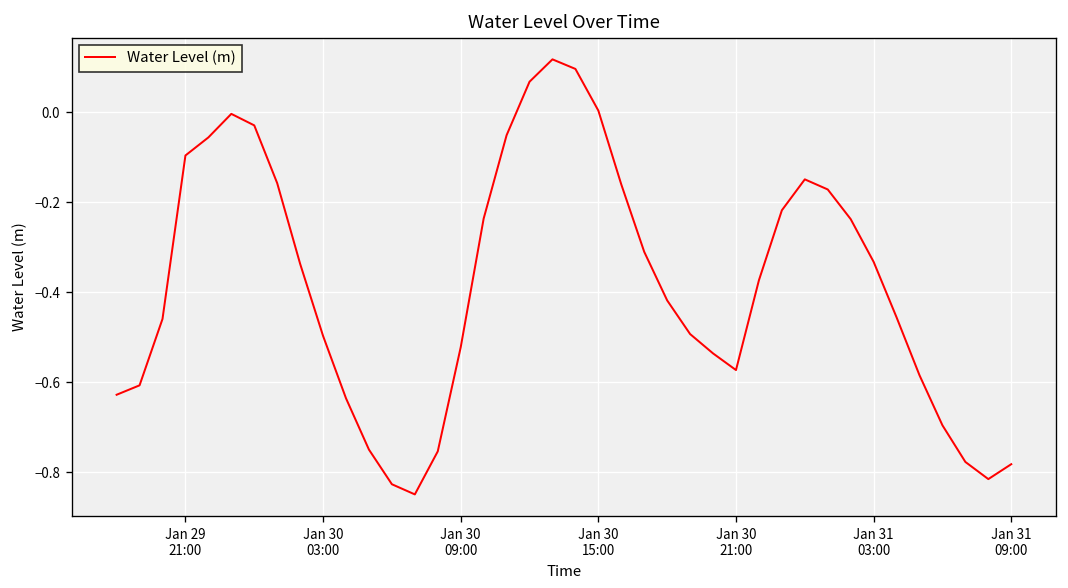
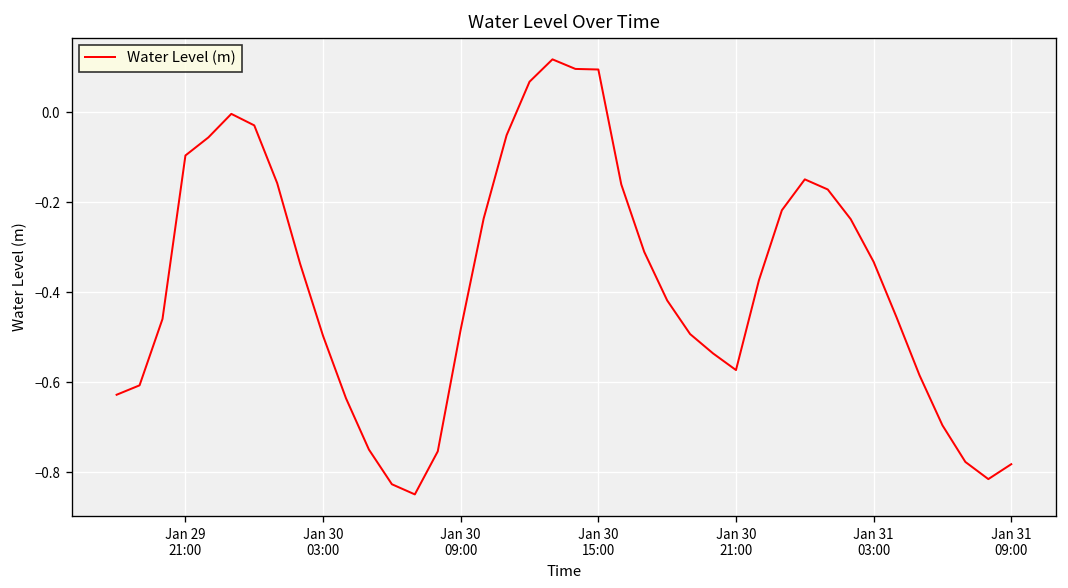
Jan 30 09:00: -0.52 -> -0.48
Jan 30 15:00: 0.00 -> 0.09
